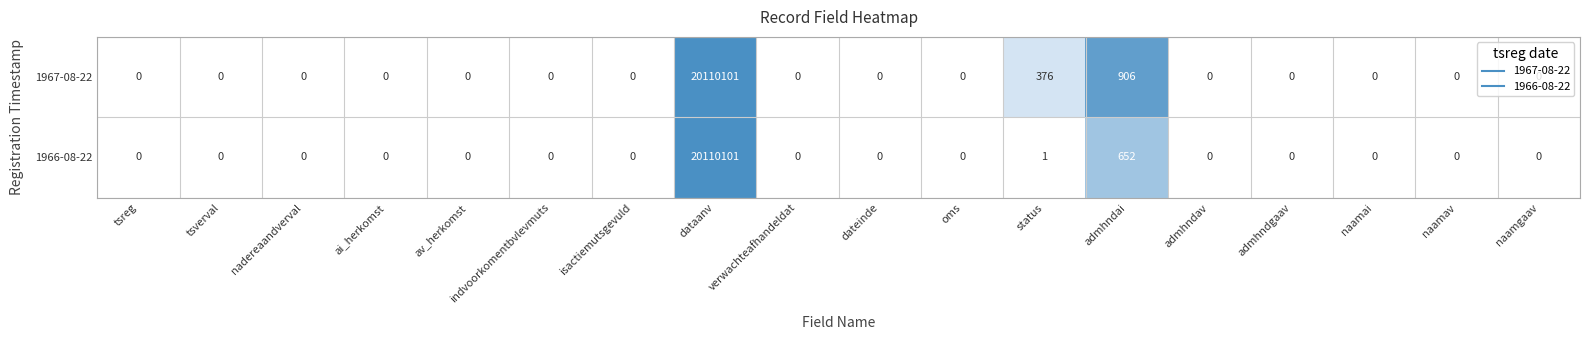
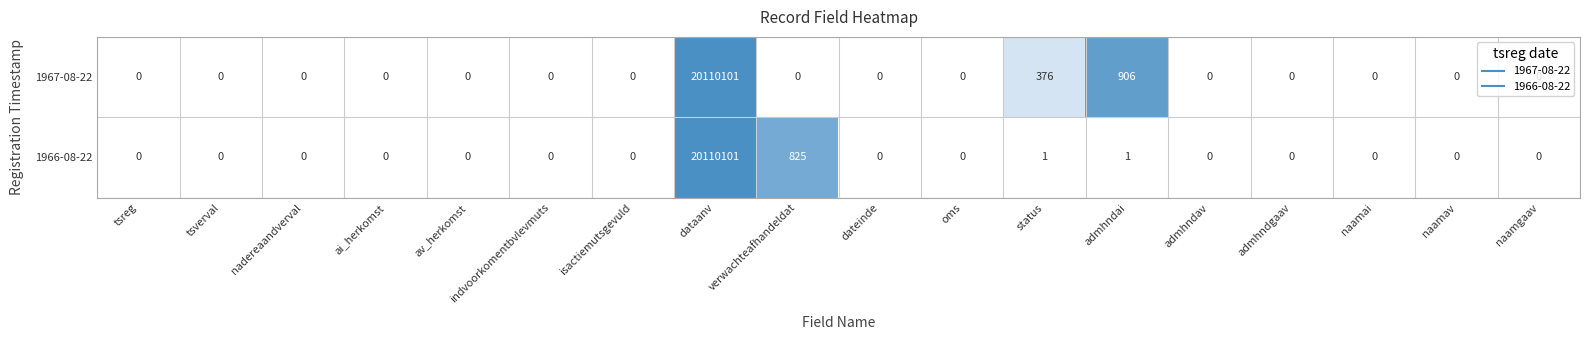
1966-08-22, verwachteafhandeldat: 0 -> 825
1966-08-22, admhndai: 652 -> 1
